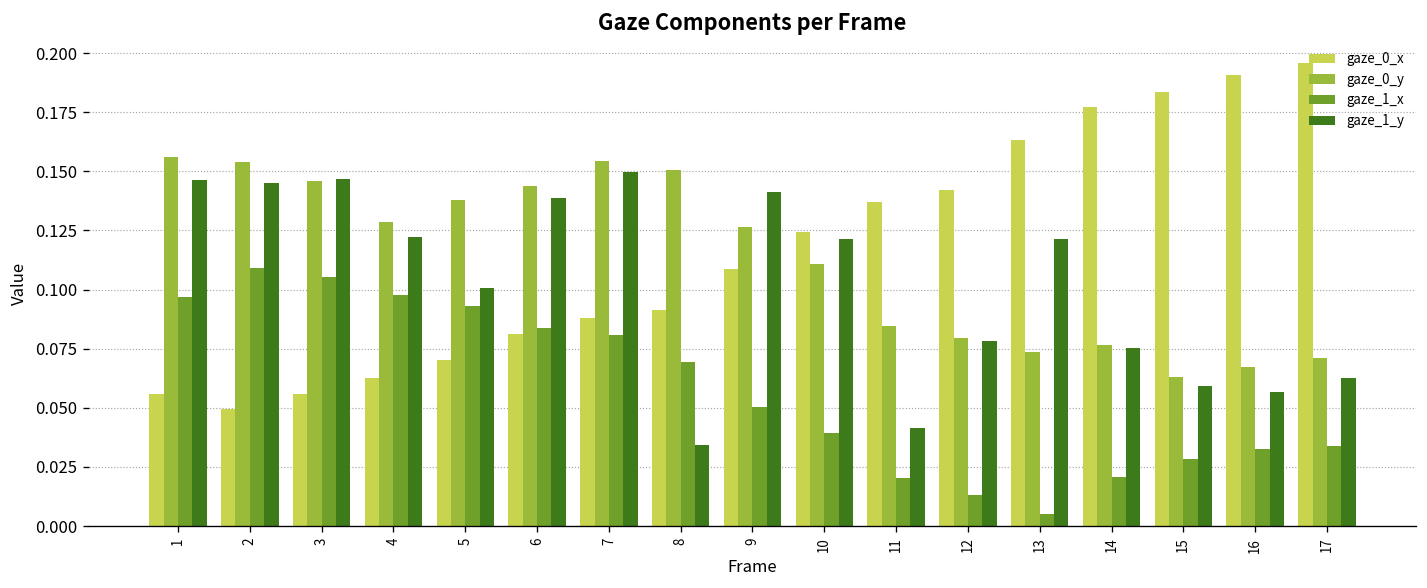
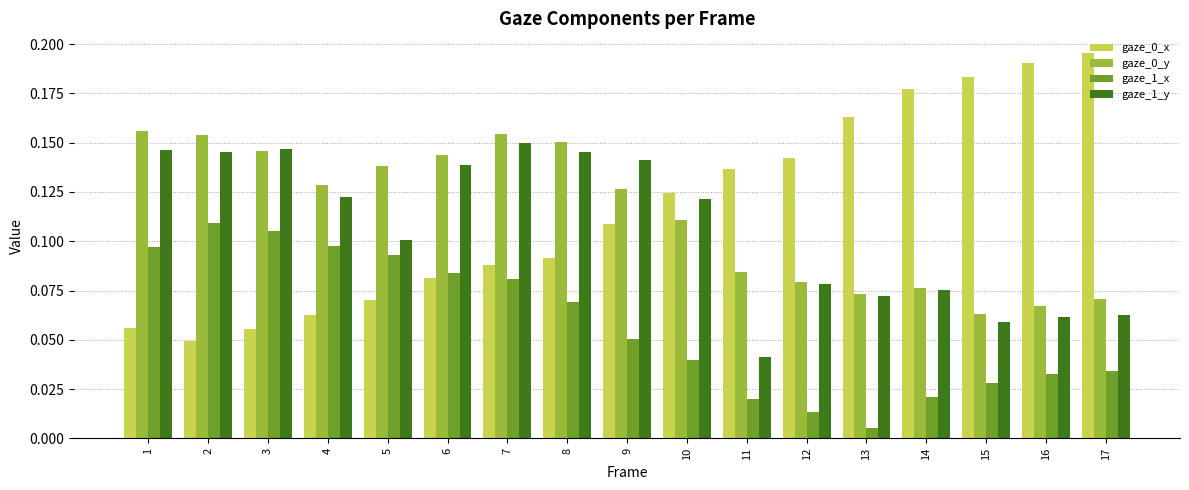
gaze_1_y, 8: 0.034 -> 0.145
gaze_1_y, 13: 0.121 -> 0.072
gaze_1_y, 16: 0.057 -> 0.061
